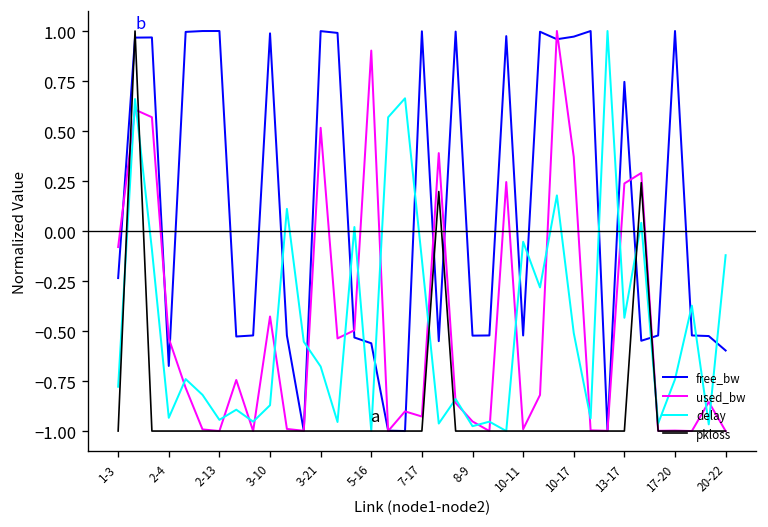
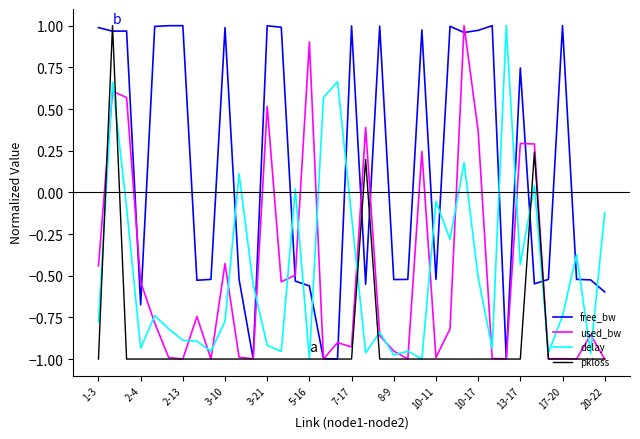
free_bw, 1-3: -0.24 -> 0.99
used_bw, 1-3: -0.08 -> -0.44
delay, 2-13: -0.94 -> -0.89
delay, 3-10: -0.87 -> -0.77
delay, 3-21: -0.68 -> -0.92
used_bw, 13-17: 0.24 -> 0.29
